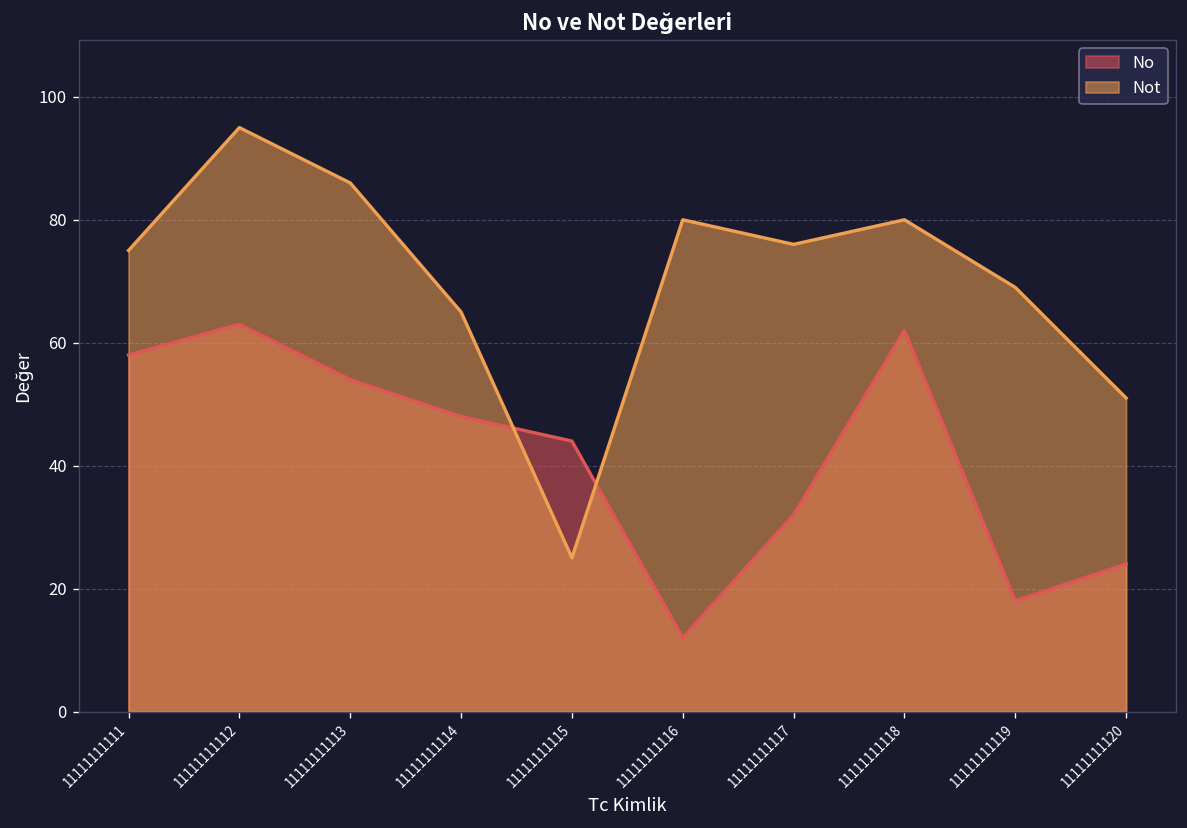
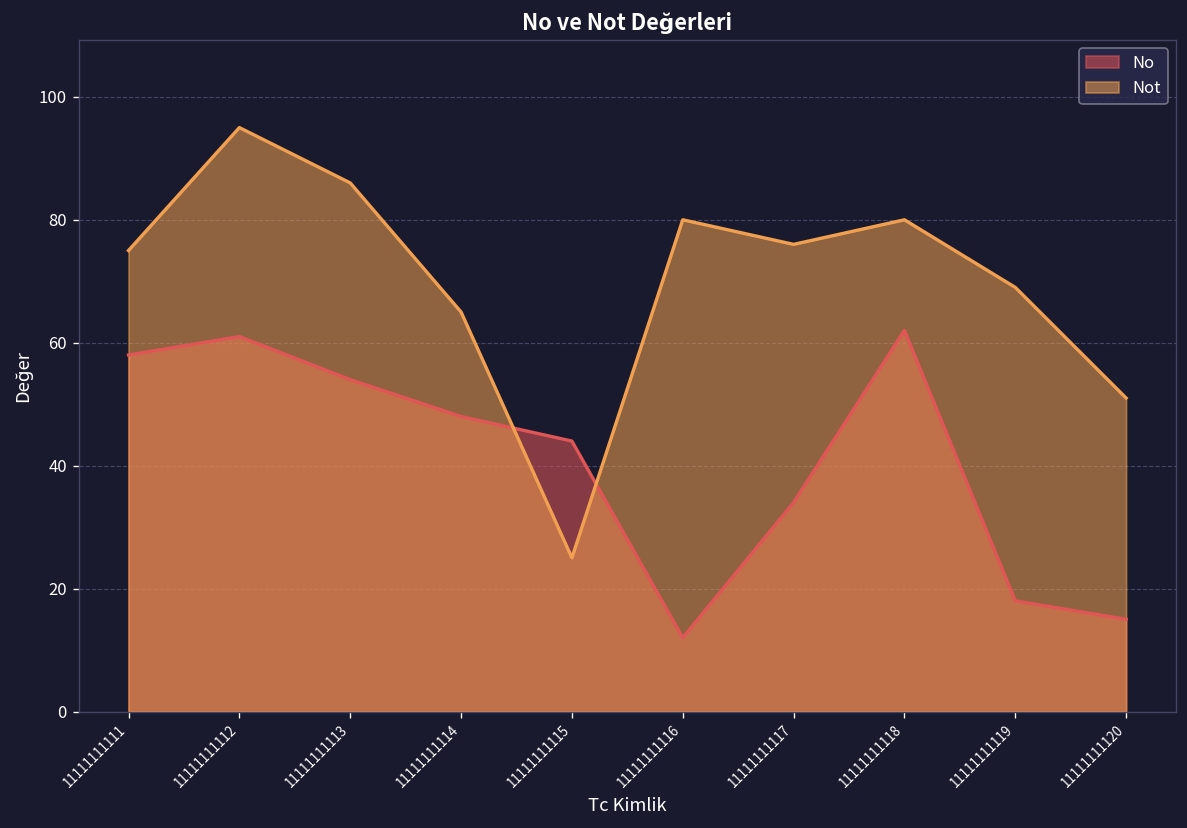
No, 11111111112: 63 -> 61
No, 11111111117: 32 -> 34
No, 11111111120: 24 -> 15
